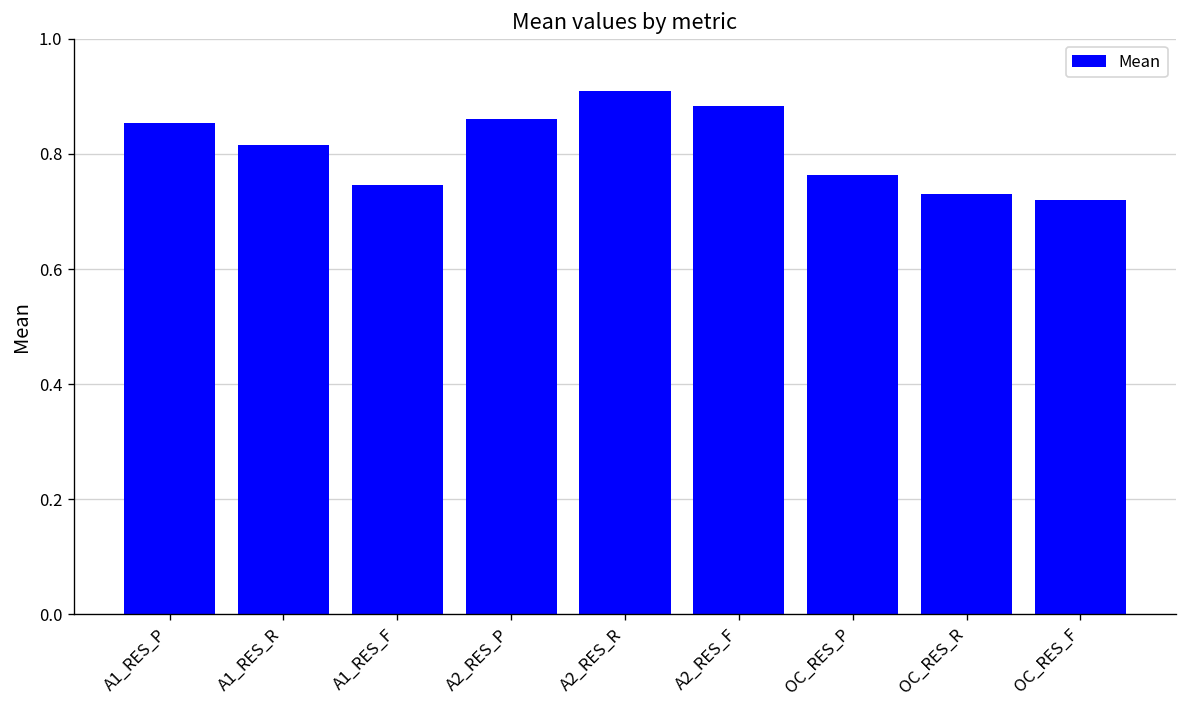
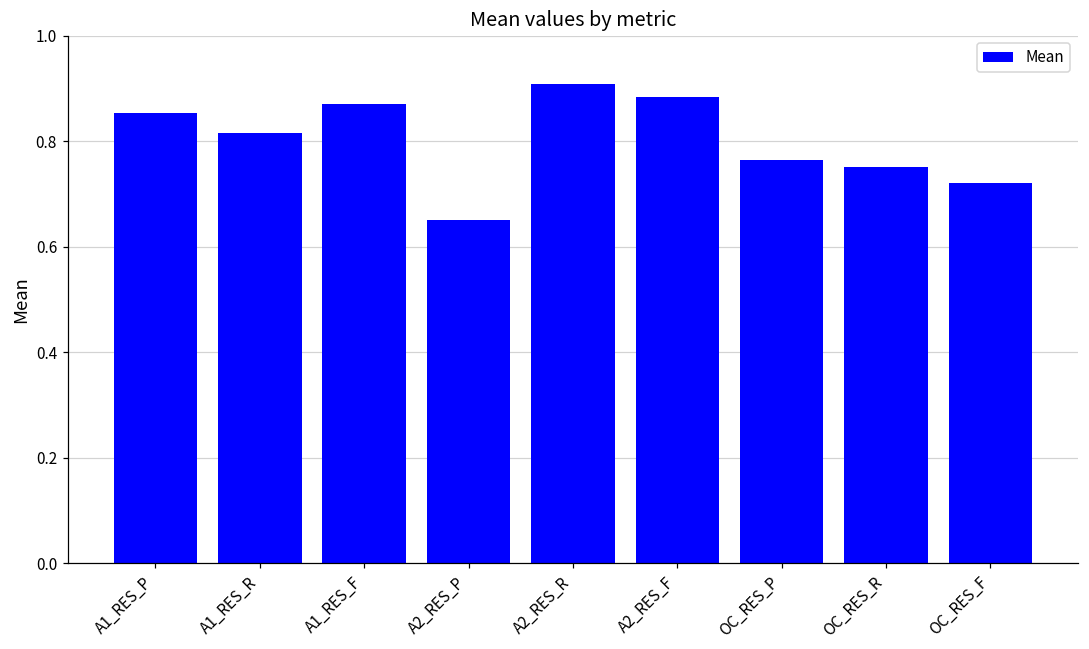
A1_RES_F: 0.75 -> 0.87
A2_RES_P: 0.86 -> 0.65
OC_RES_R: 0.73 -> 0.75
